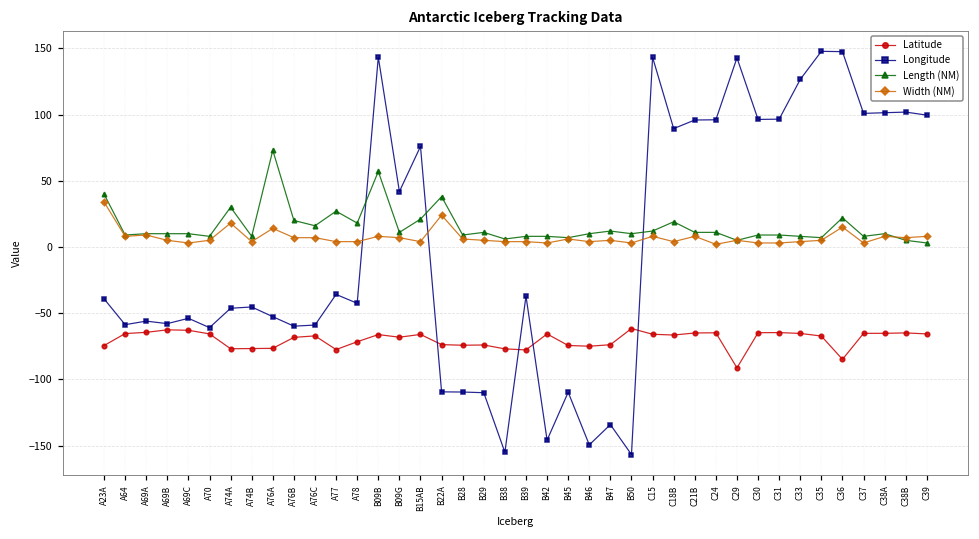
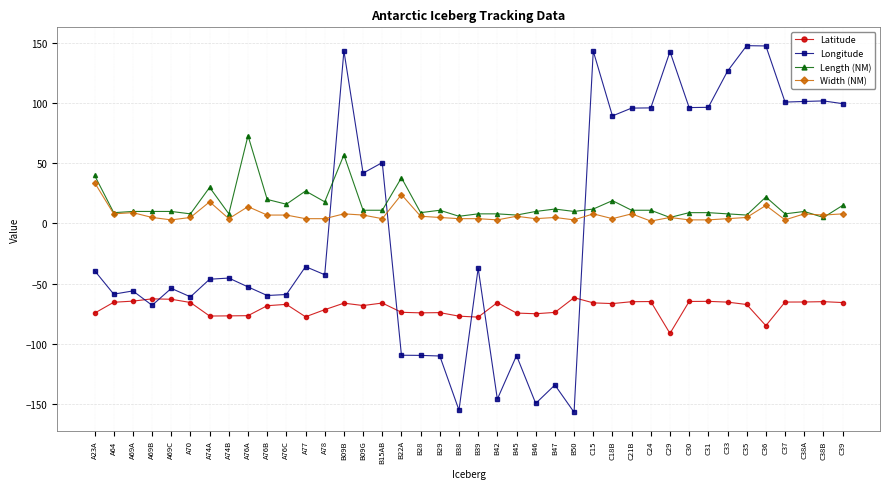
Longitude, A69B: -58 -> -68
Longitude, B15AB: 76 -> 51
Length (NM), B15AB: 21 -> 11
Length (NM), C39: 3 -> 15
